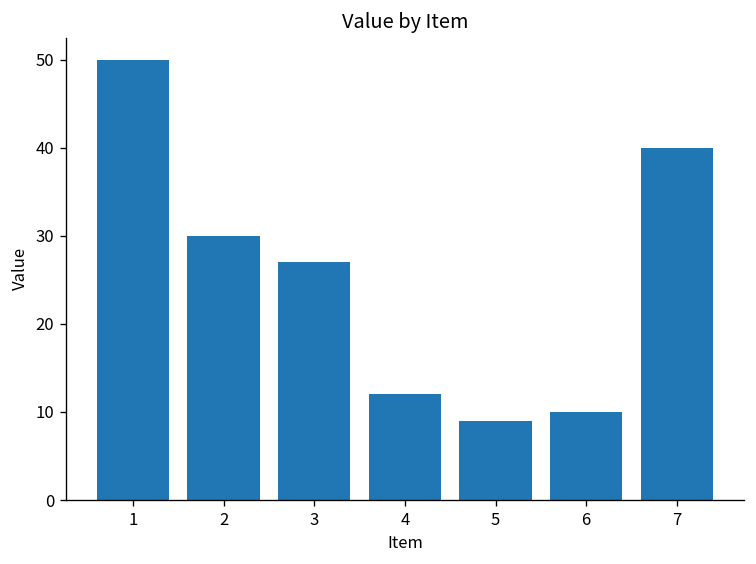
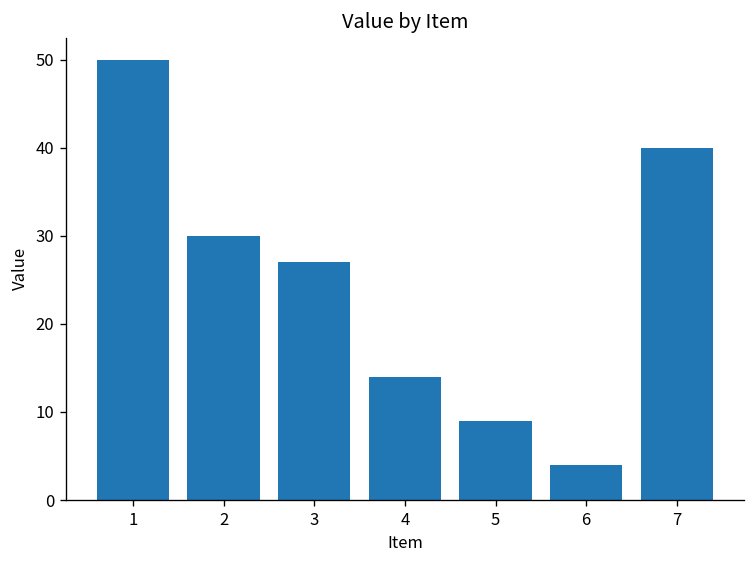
4: 12 -> 14
6: 10 -> 4
